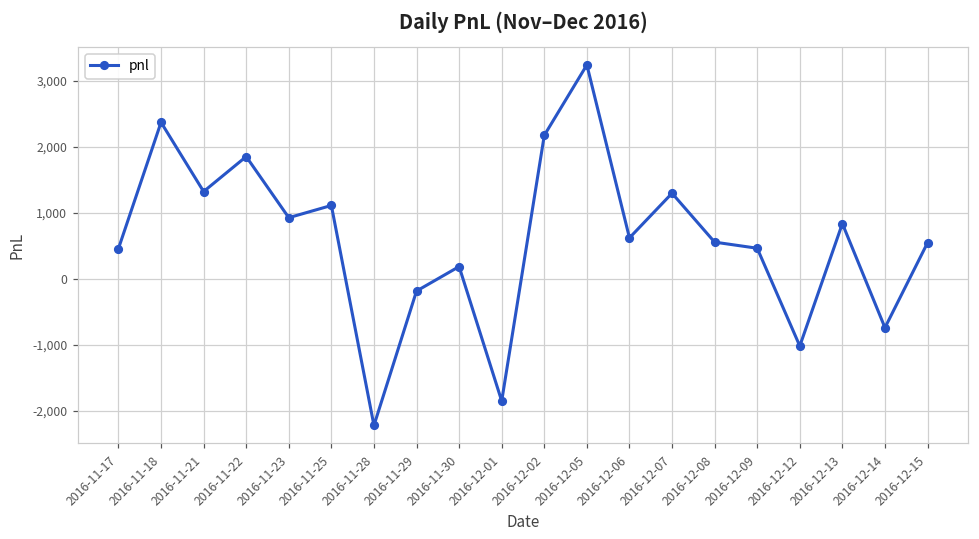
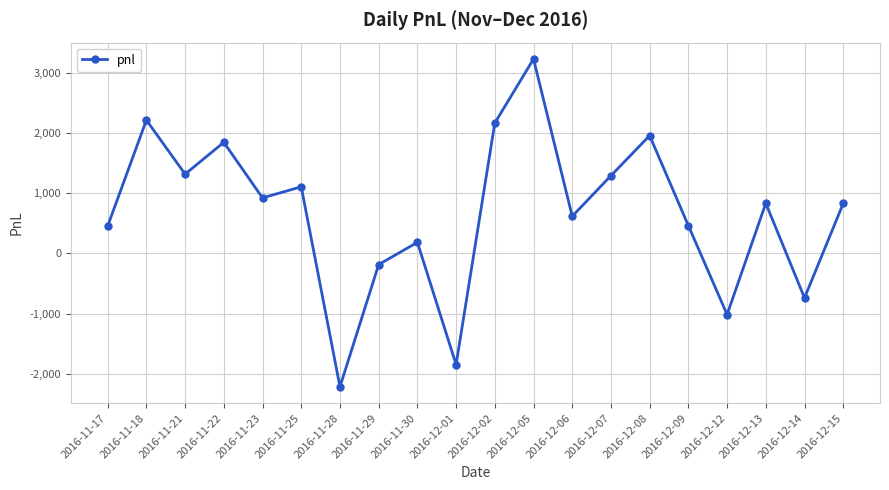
2016-11-18: 2,400 -> 2,200
2016-12-08: 600 -> 2,000
2016-12-15: 500 -> 800
